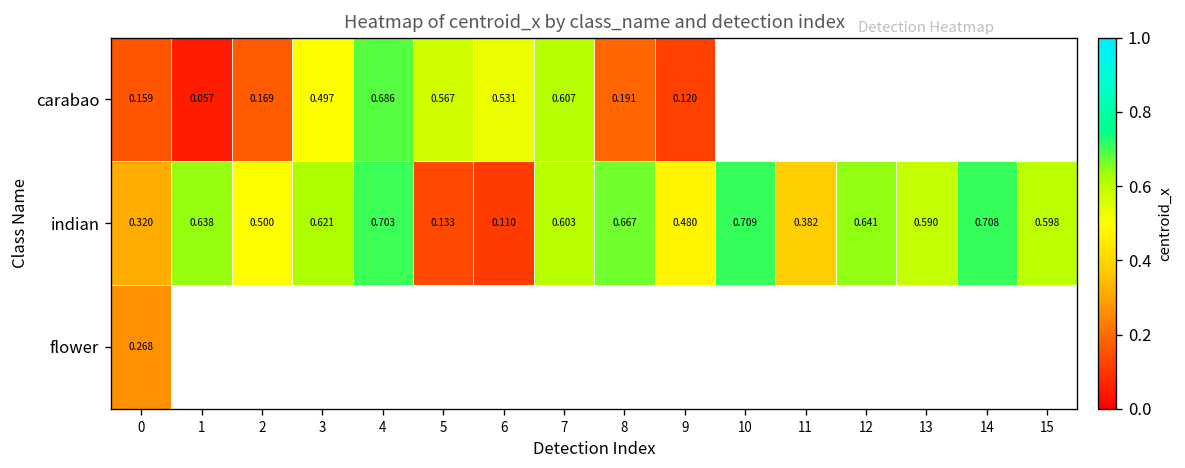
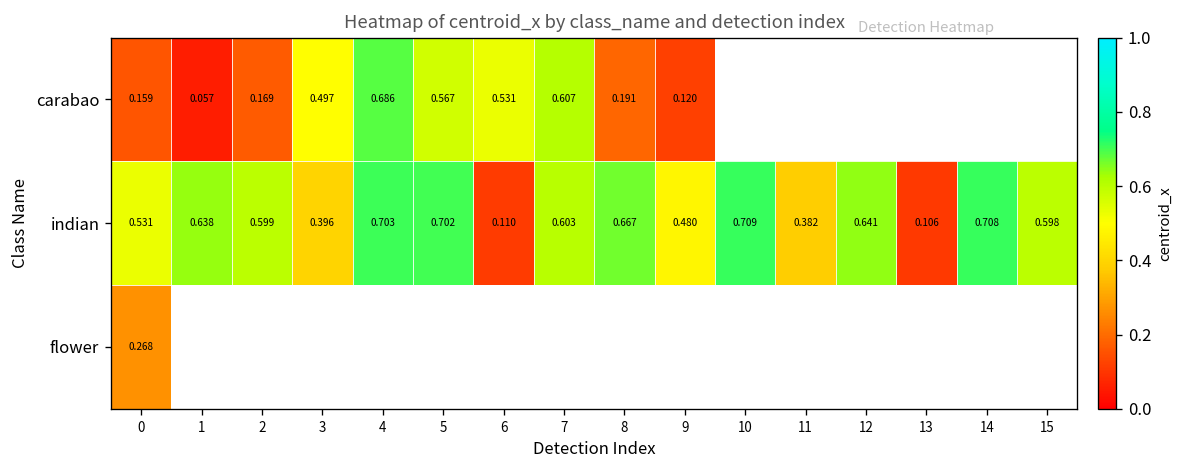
indian, 0: 0.320 -> 0.531
indian, 2: 0.500 -> 0.599
indian, 3: 0.621 -> 0.396
indian, 5: 0.133 -> 0.702
indian, 13: 0.590 -> 0.106
